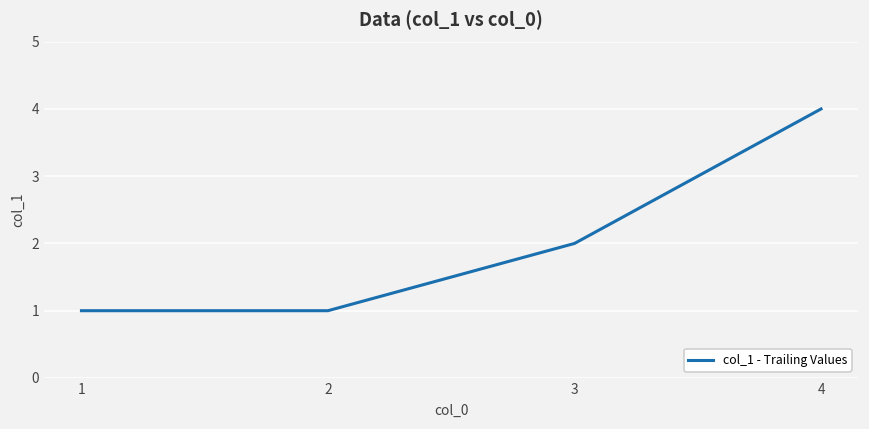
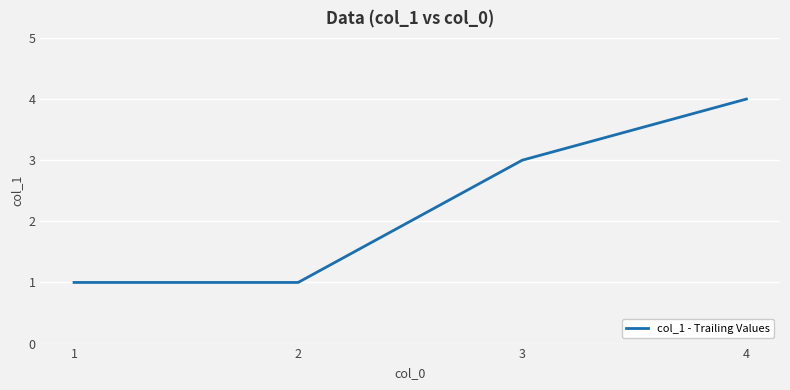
3: 2 -> 3
